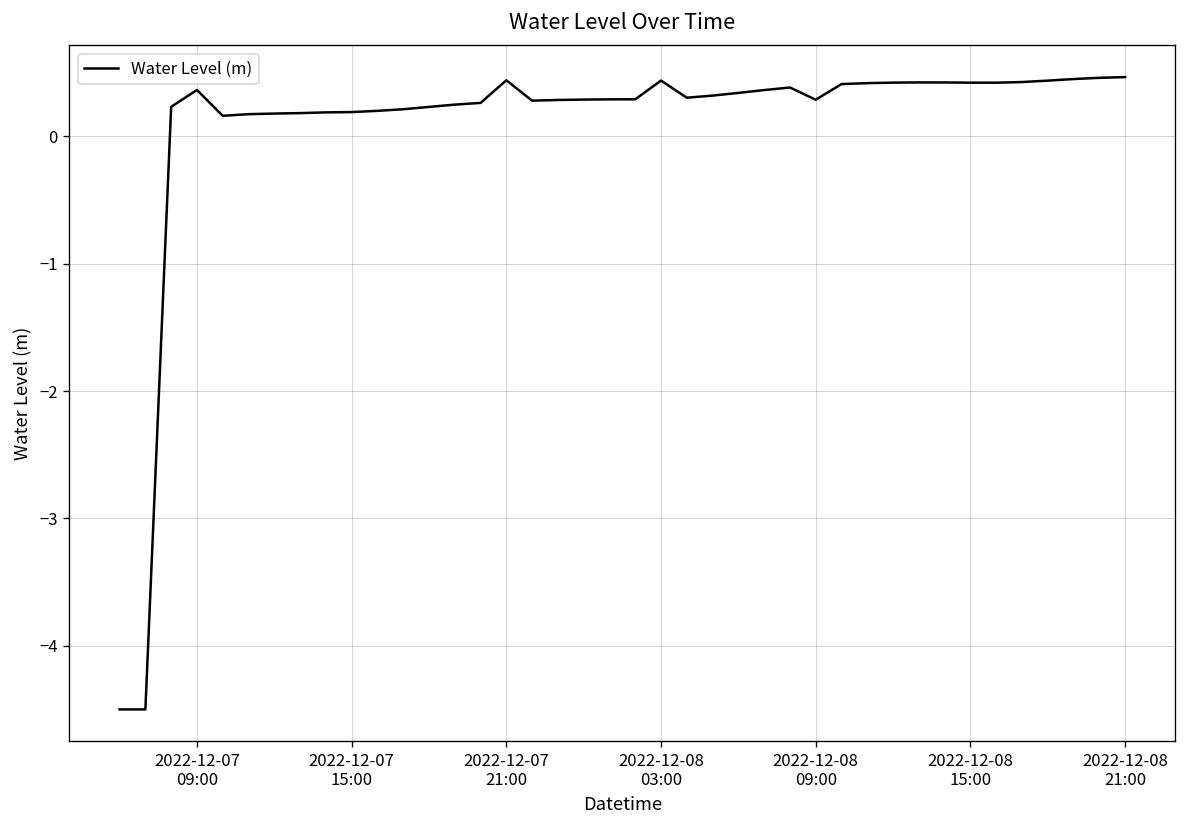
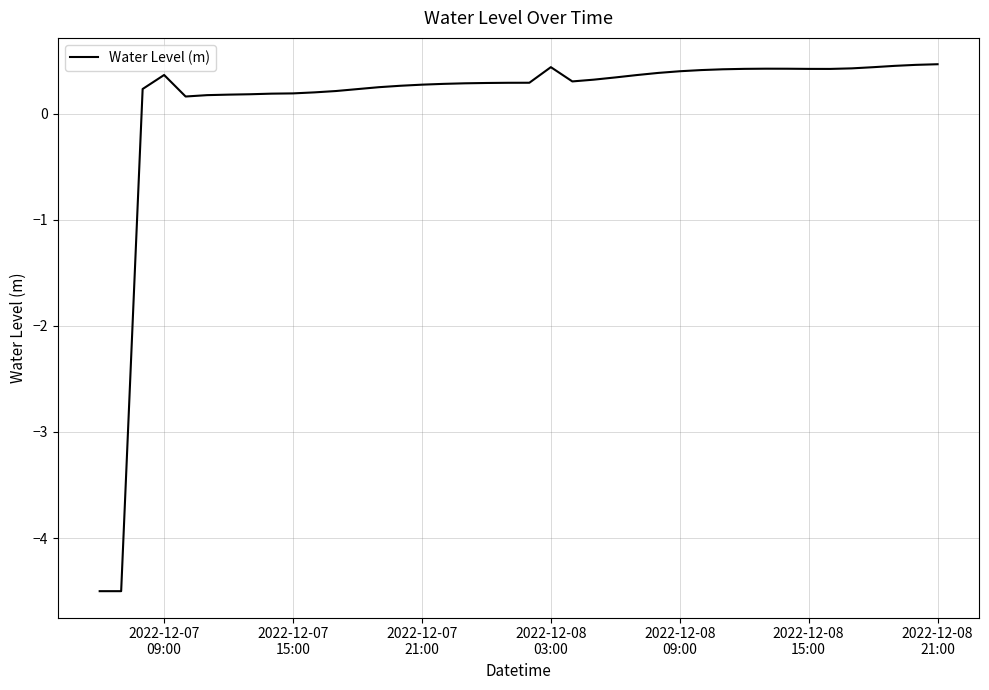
2022-12-07 21:00: 0.44 -> 0.27
2022-12-08 09:00: 0.29 -> 0.40
